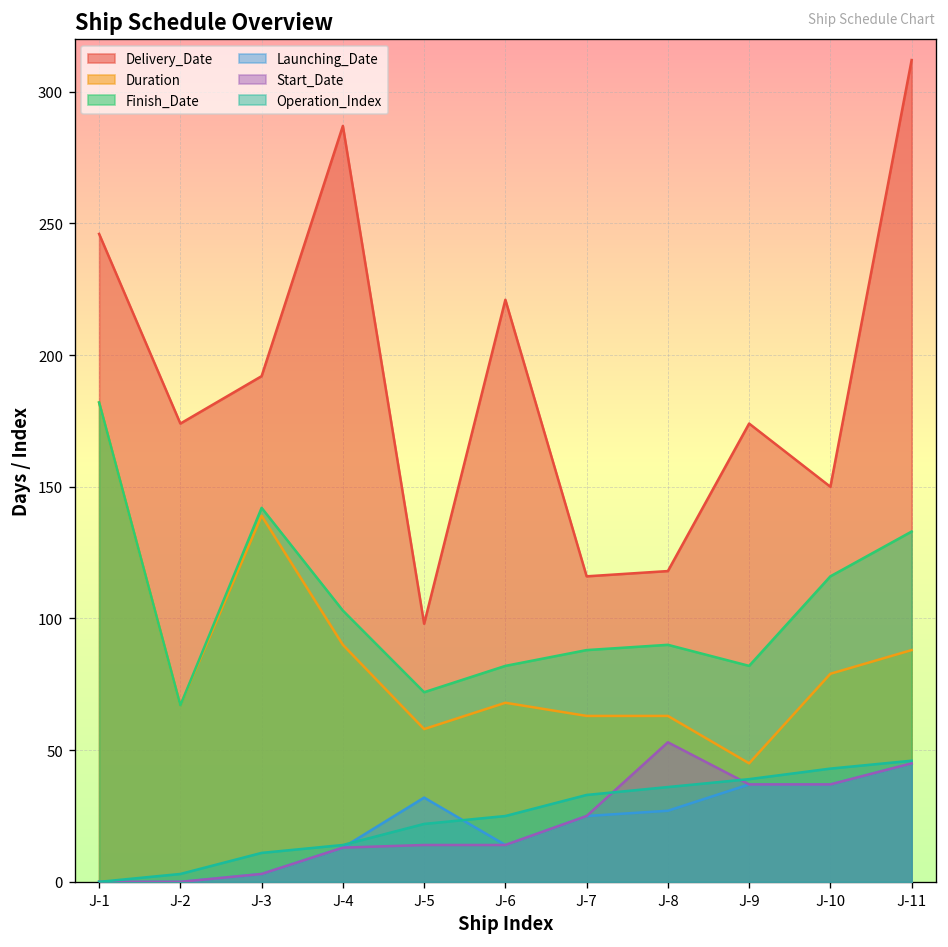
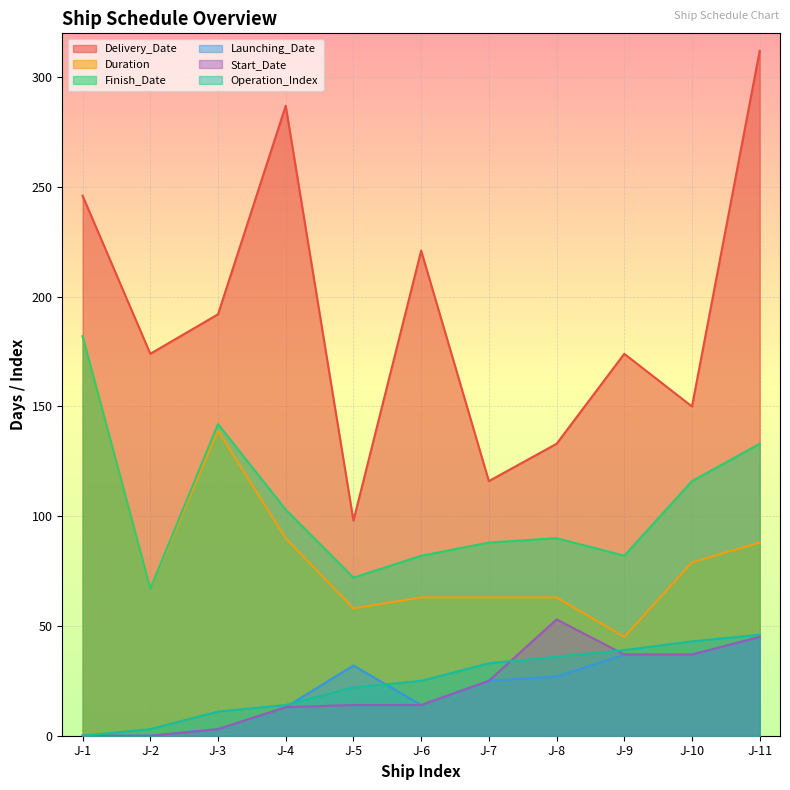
Duration, J-6: 68 -> 63
Delivery_Date, J-8: 118 -> 133
